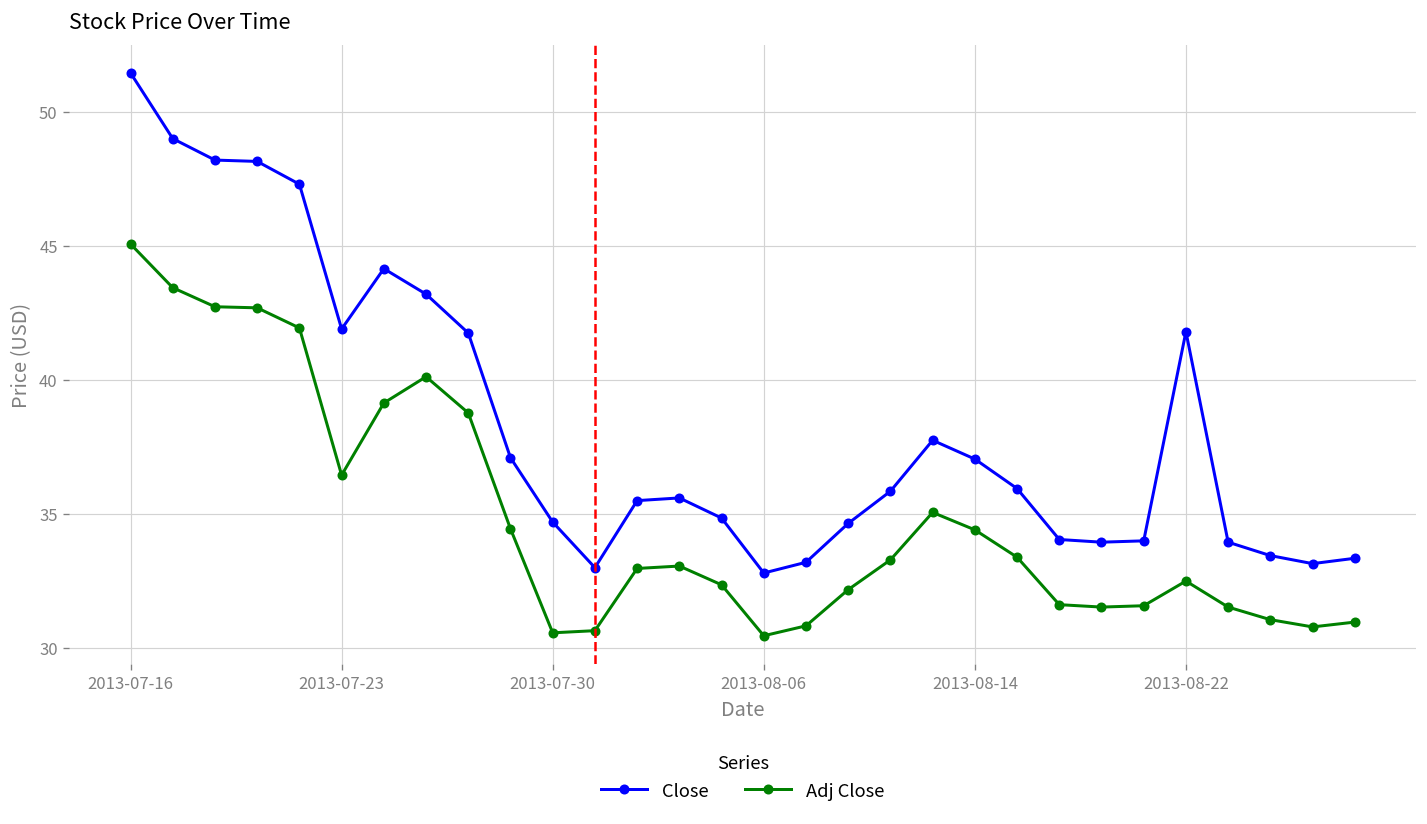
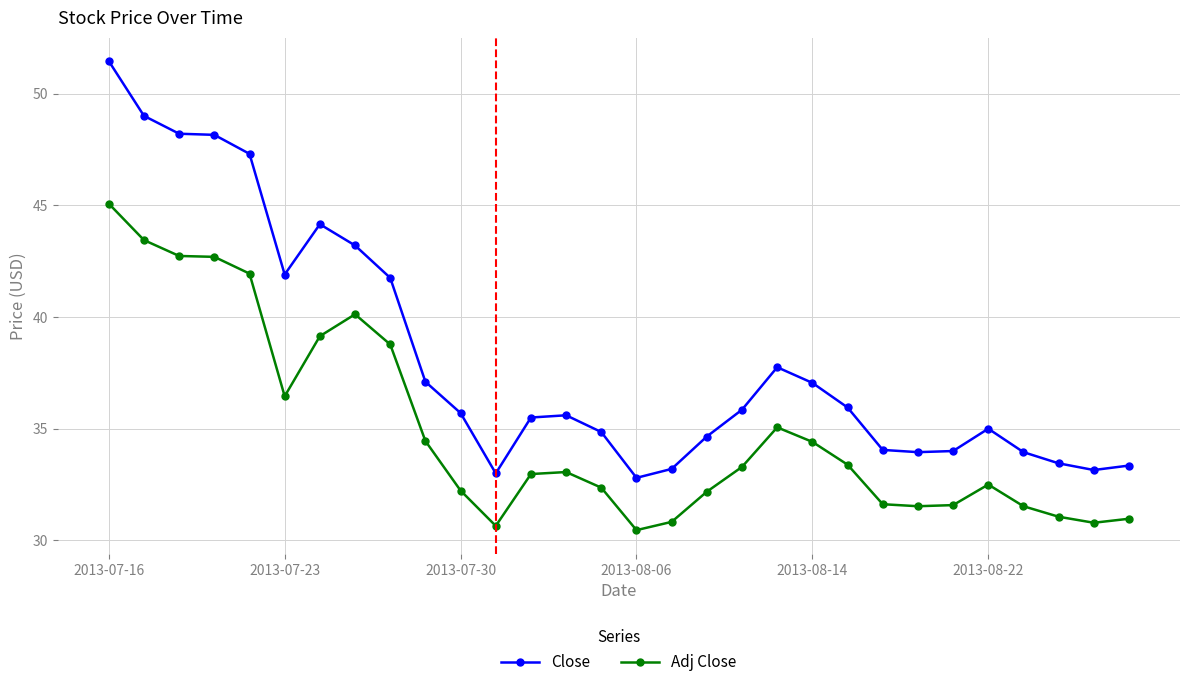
Close, 2013-07-30: 34.7 -> 35.7
Adj Close, 2013-07-30: 30.6 -> 32.2
Close, 2013-08-22: 41.8 -> 35.0
